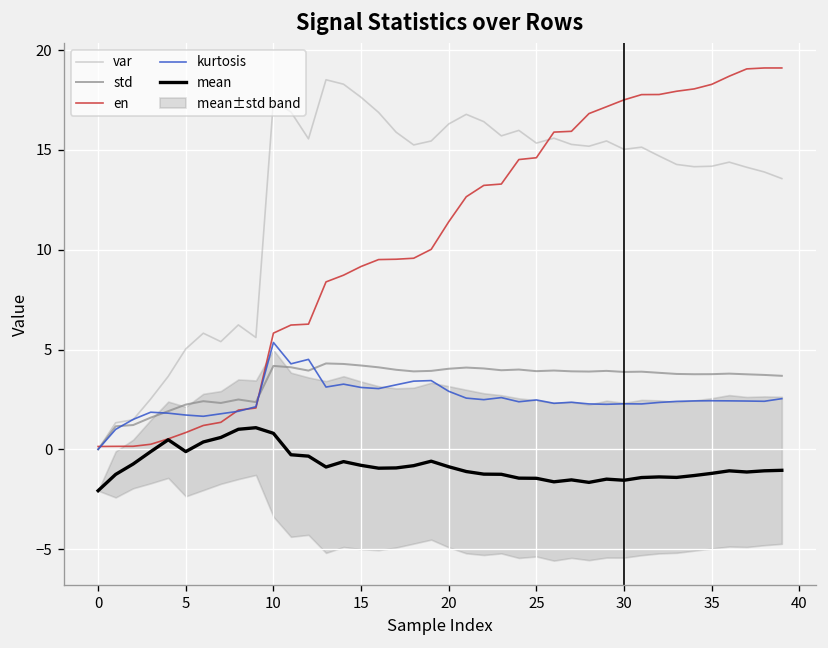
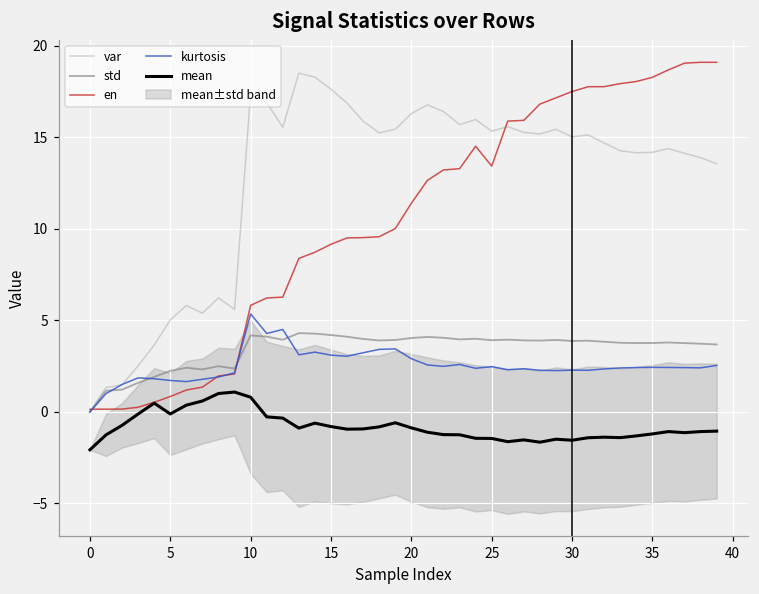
en, 25: 14.6 -> 13.4
